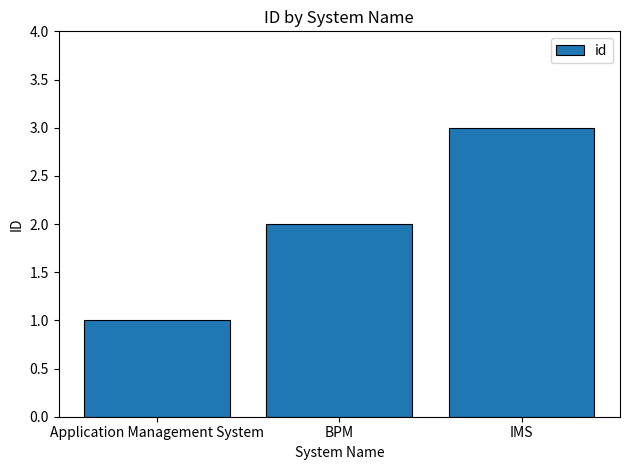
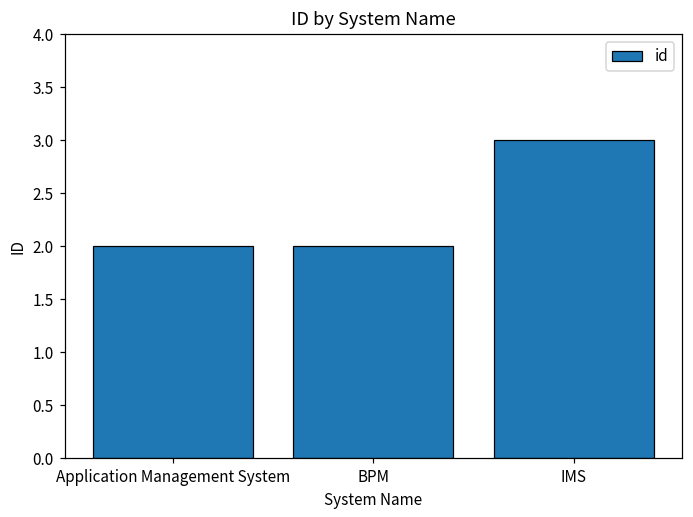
Application Management System: 1 -> 2
